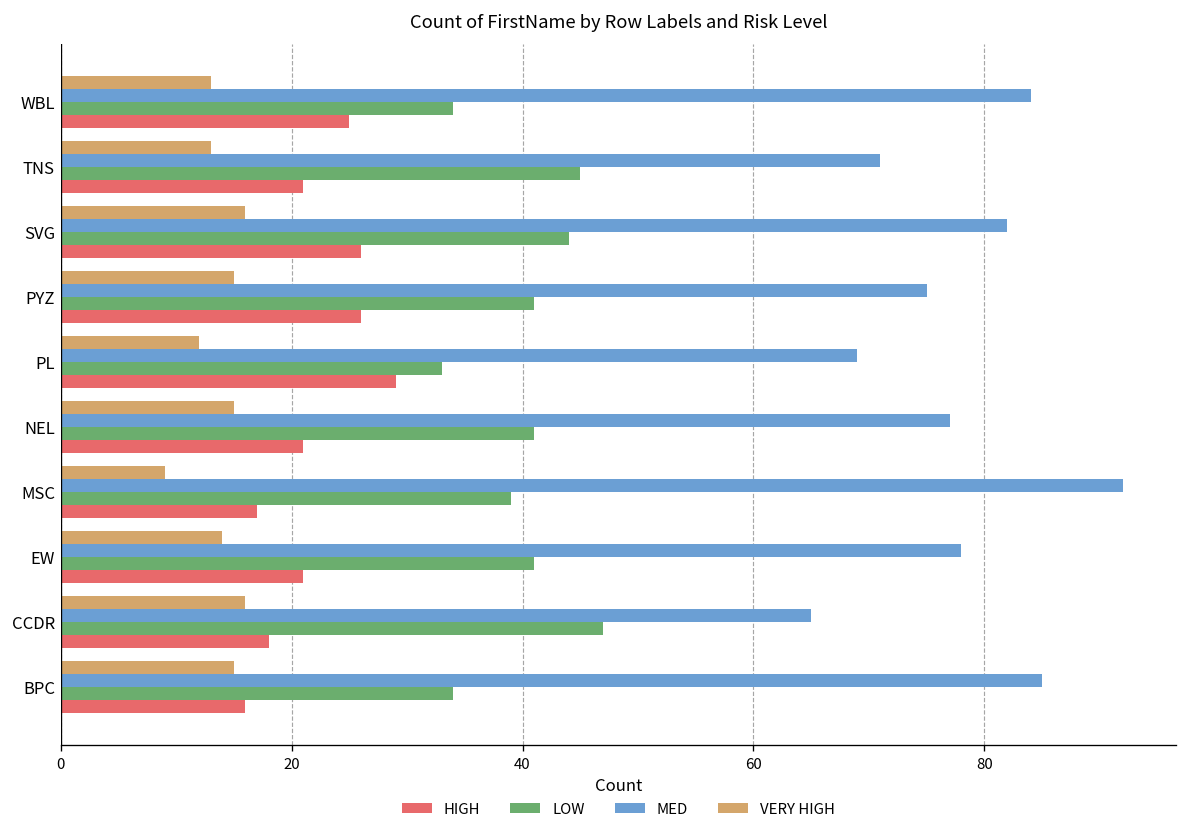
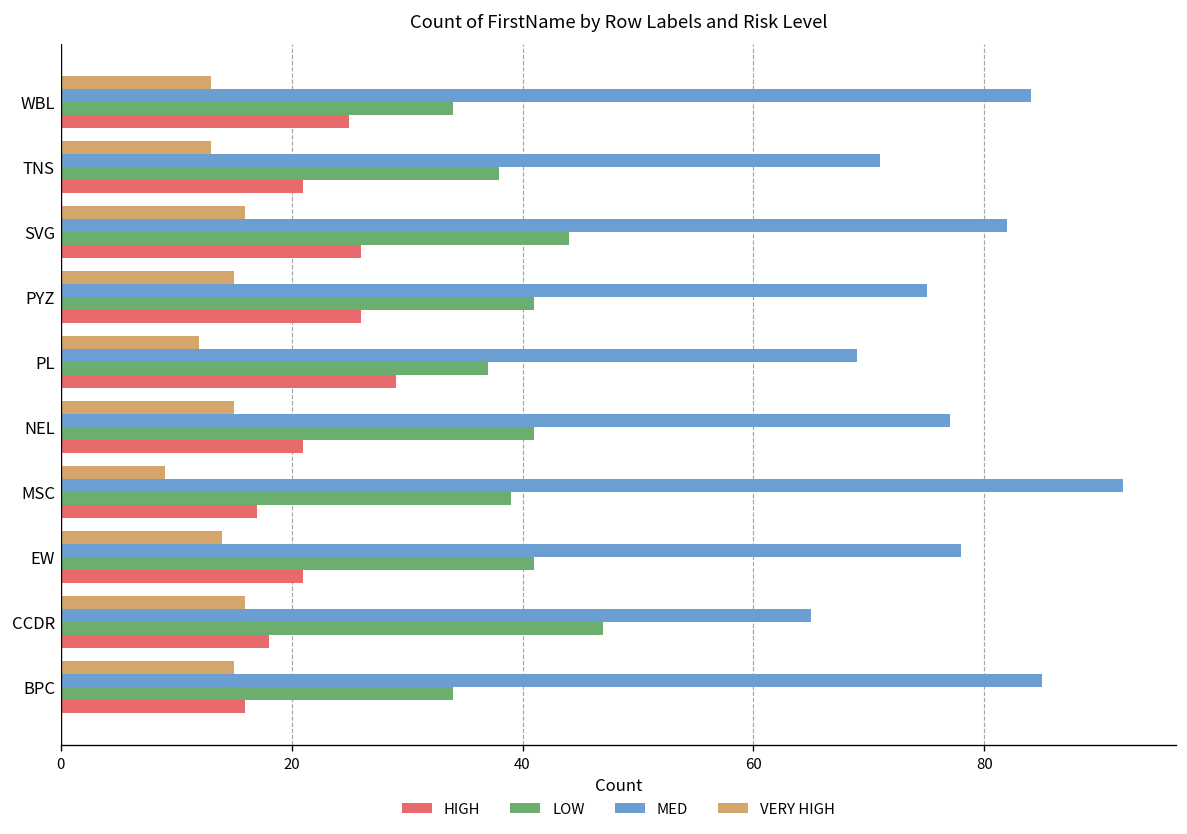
LOW, TNS: 45 -> 38
LOW, PL: 33 -> 37
